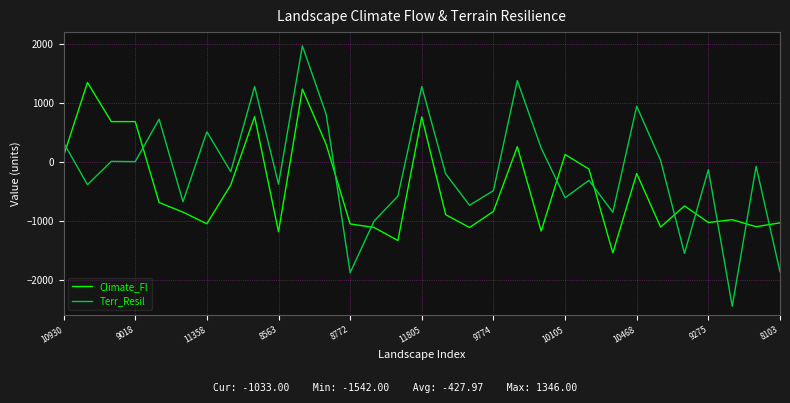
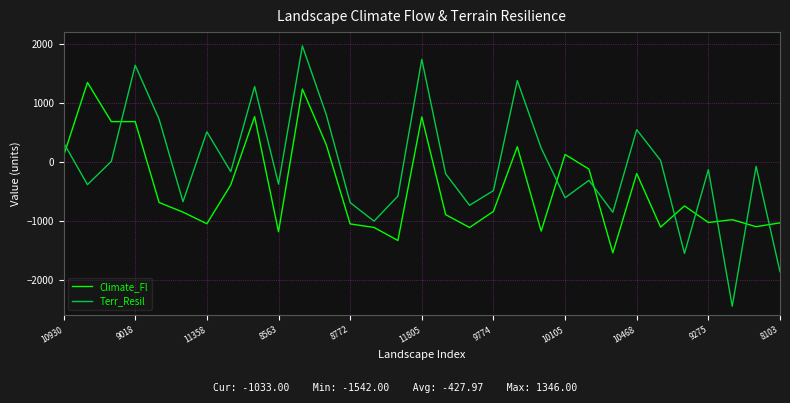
Terr_Resil, 9018: 0 -> 1600
Terr_Resil, 8772: -1900 -> -700
Terr_Resil, 11805: 1300 -> 1700
Terr_Resil, 10468: 900 -> 500
